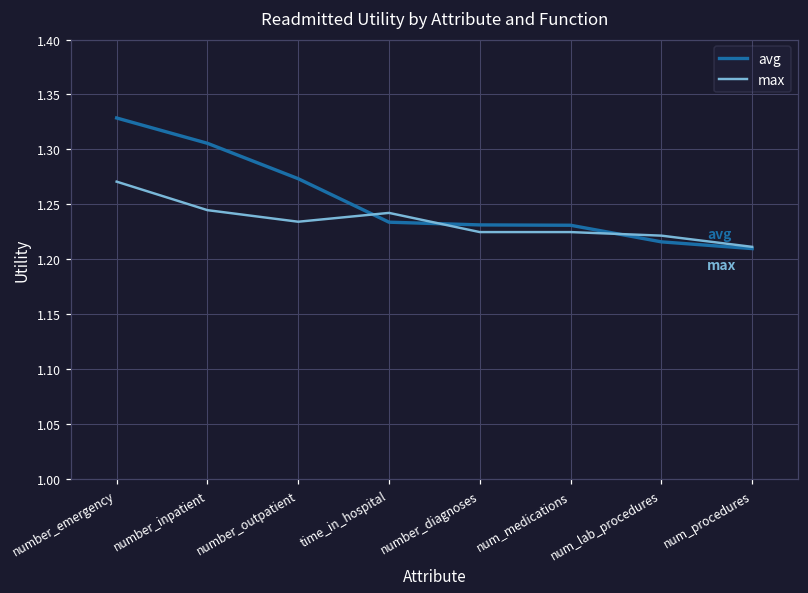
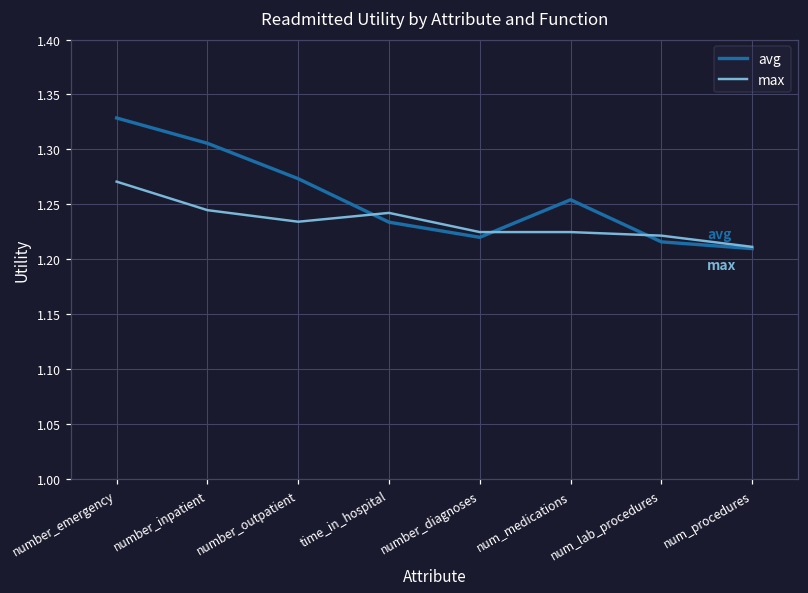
avg, number_diagnoses: 1.23 -> 1.22
avg, num_medications: 1.23 -> 1.25
